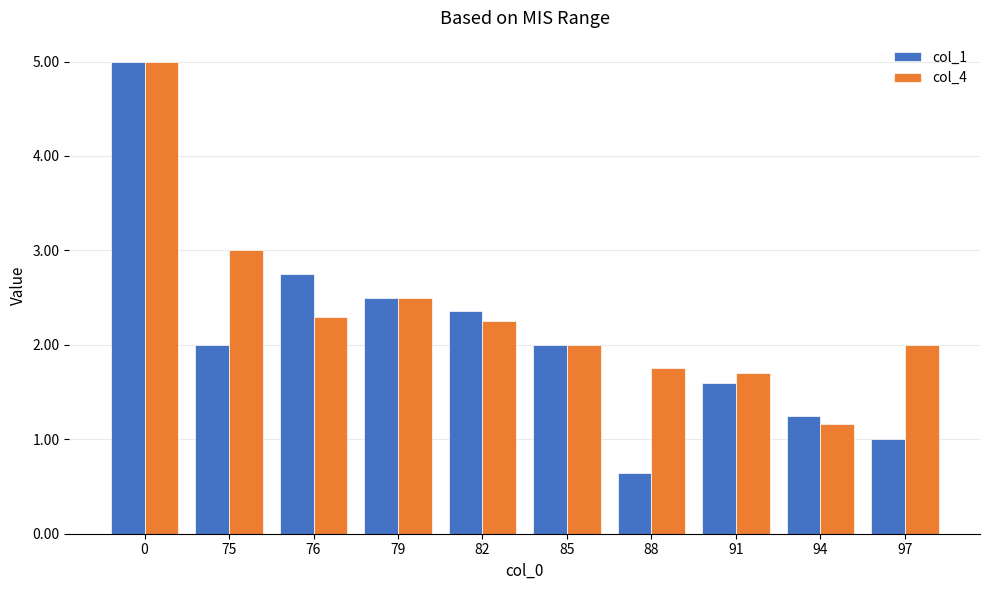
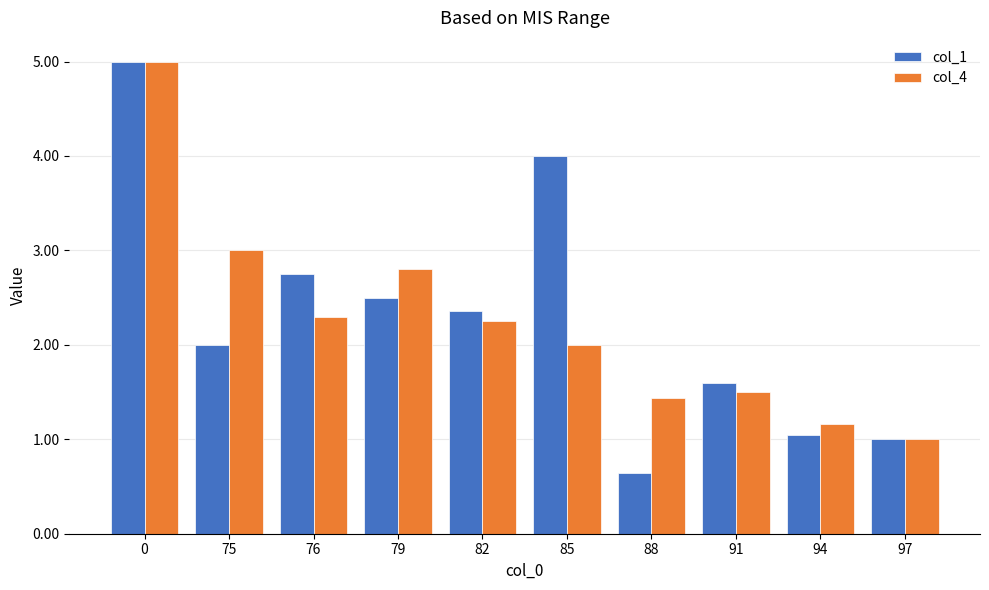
col_4, 79: 2.5 -> 2.8
col_1, 85: 2 -> 4
col_4, 88: 1.8 -> 1.4
col_4, 91: 1.7 -> 1.5
col_1, 94: 1.3 -> 1.0
col_4, 97: 2 -> 1
